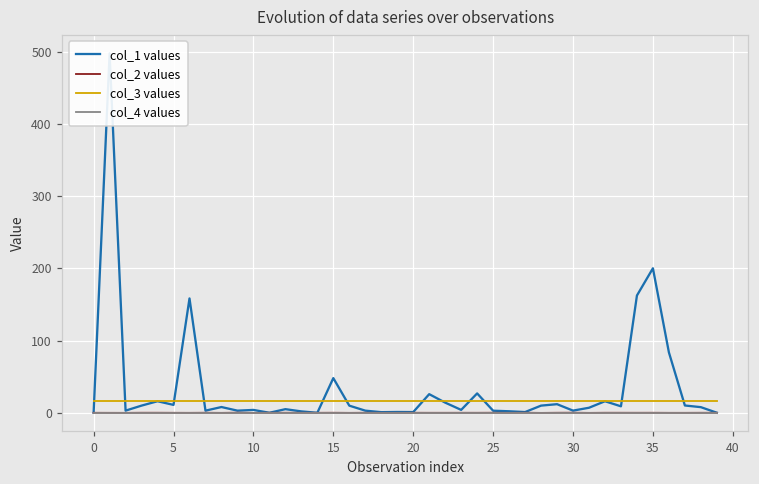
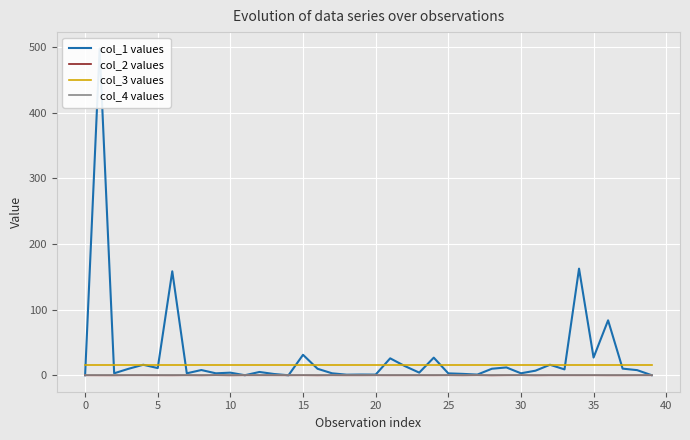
col_1 values, 15: 50 -> 30
col_1 values, 35: 200 -> 30
